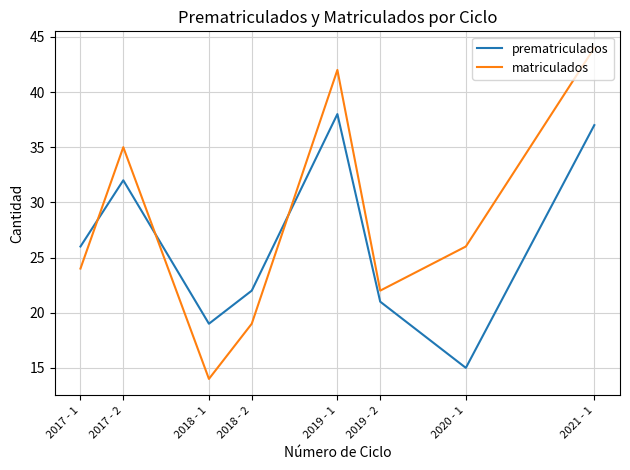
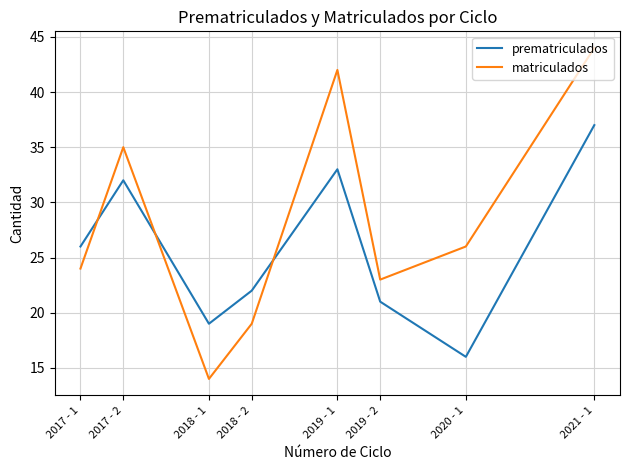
prematriculados, 2019 - 1: 38 -> 33
matriculados, 2019 - 2: 22 -> 23
prematriculados, 2020 - 1: 15 -> 16
